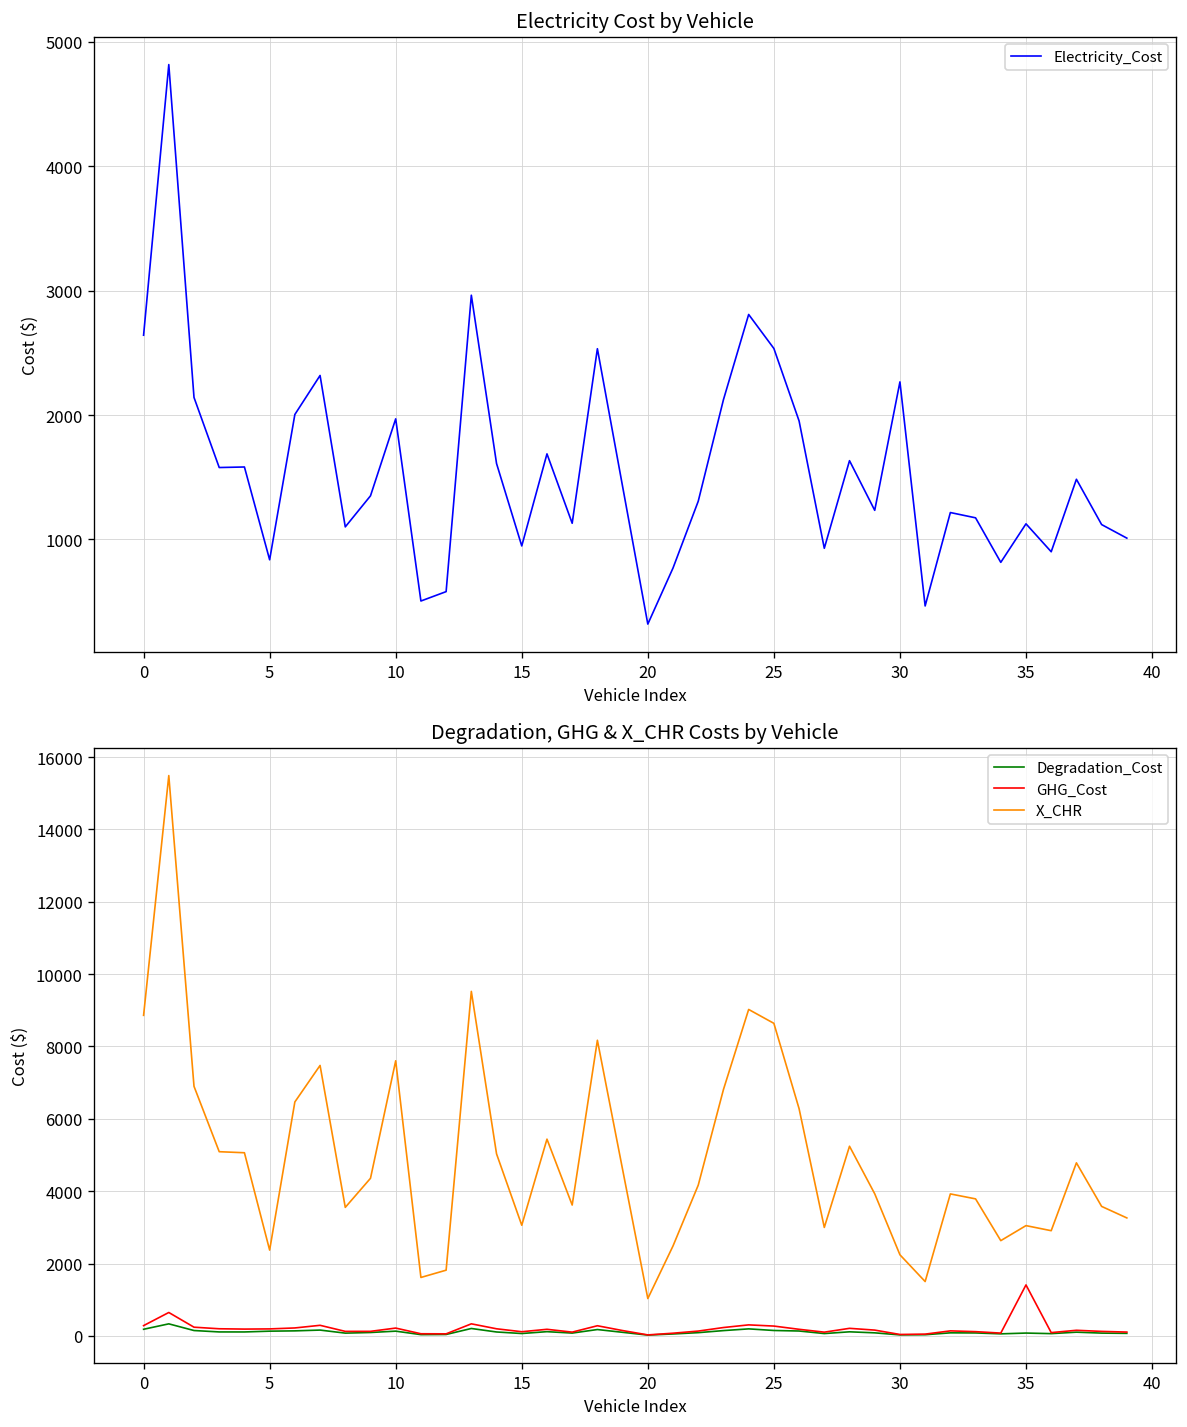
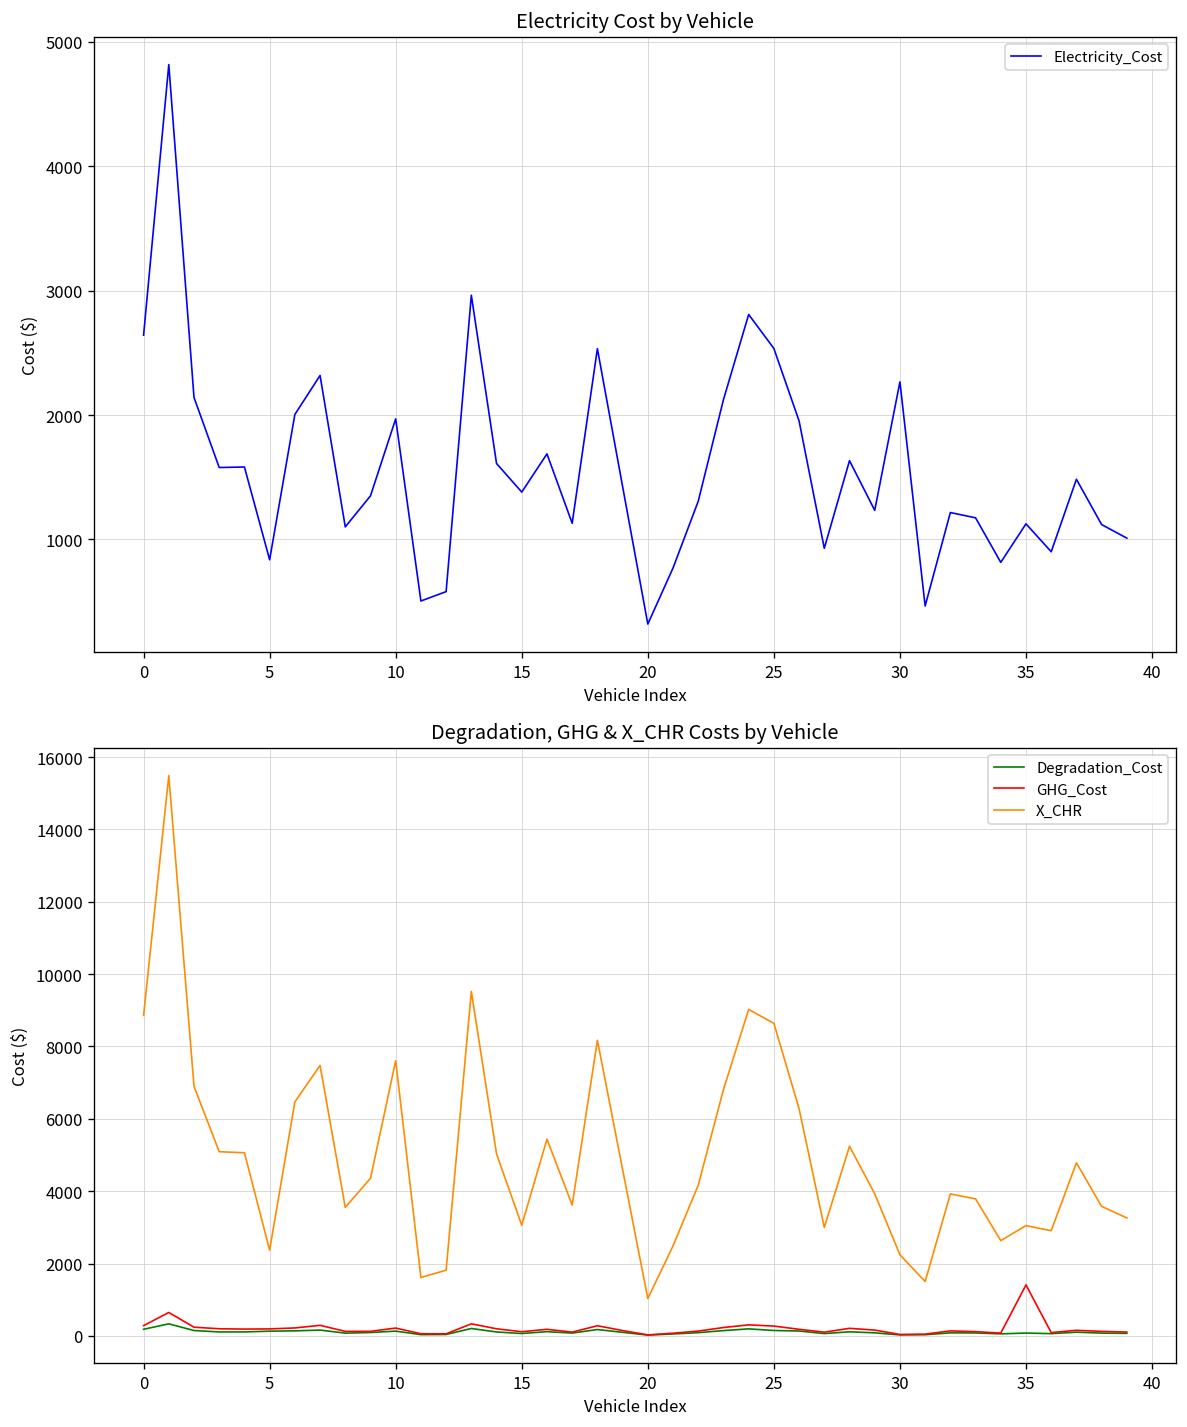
Electricity Cost by Vehicle, 15: 950 -> 1380
